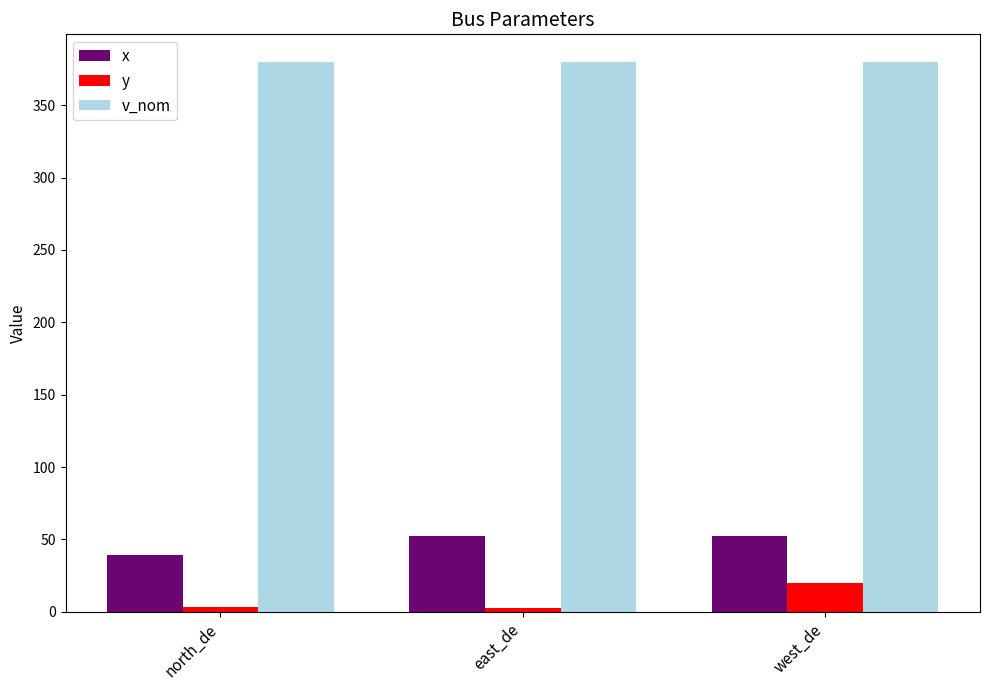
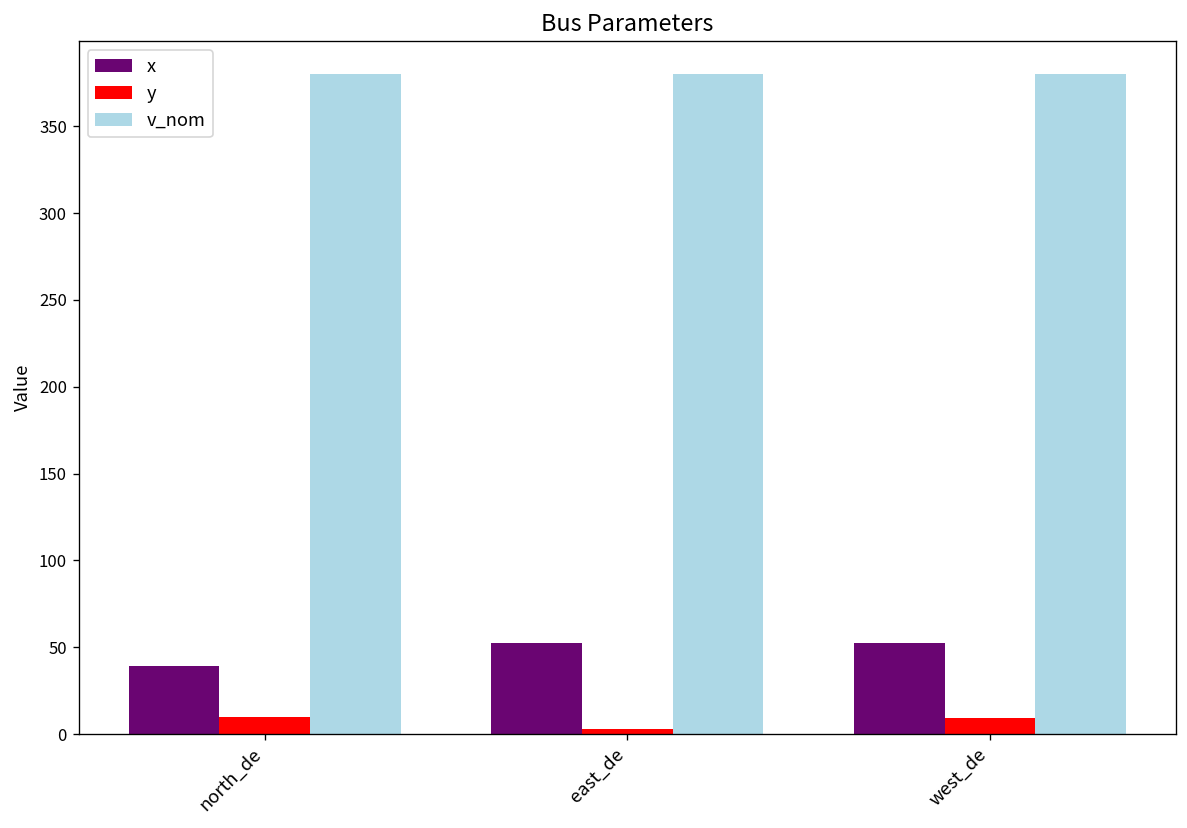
y, north_de: 4 -> 10
y, west_de: 20 -> 9
